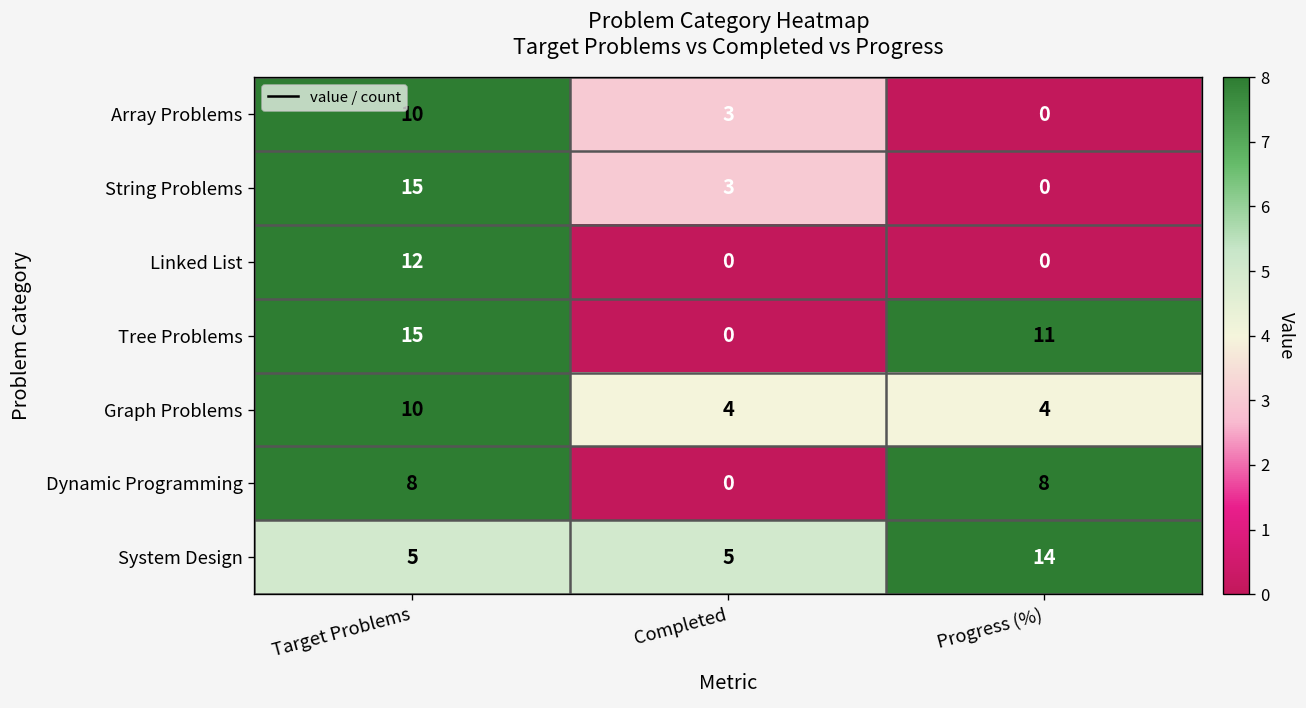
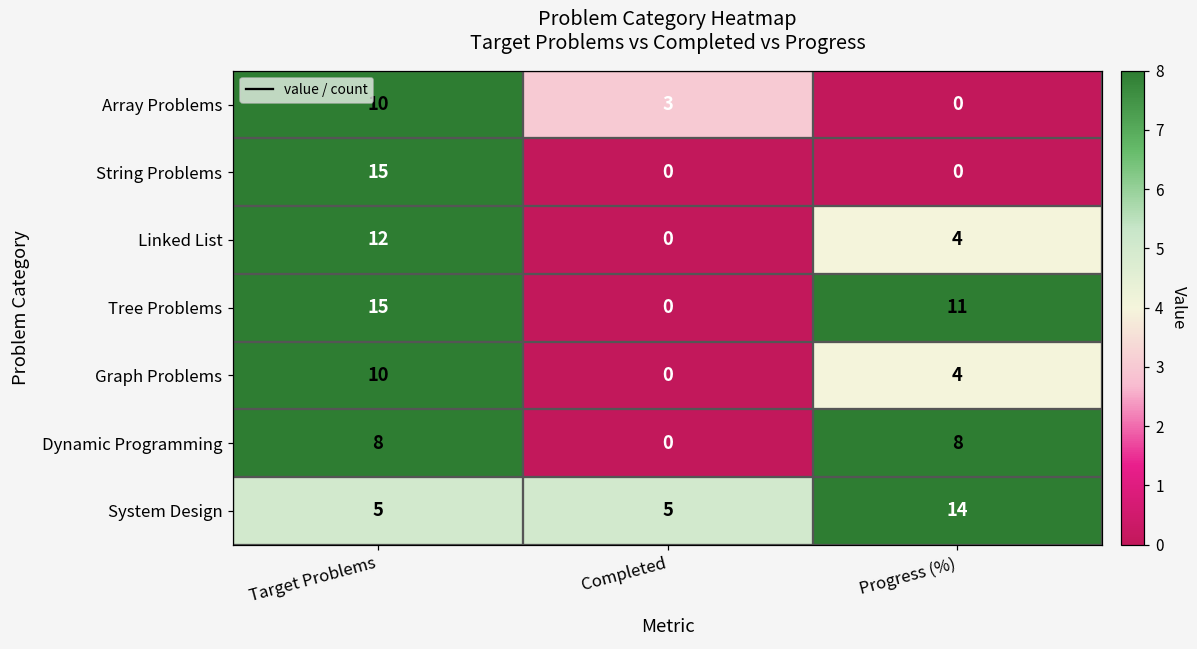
String Problems, Completed: 3 -> 0
Linked List, Progress (%): 0 -> 4
Graph Problems, Completed: 4 -> 0
